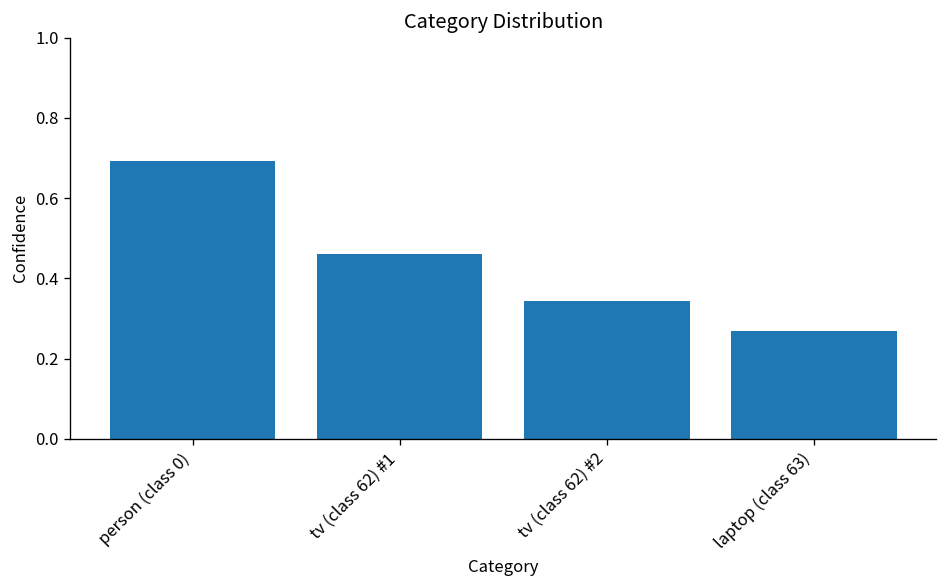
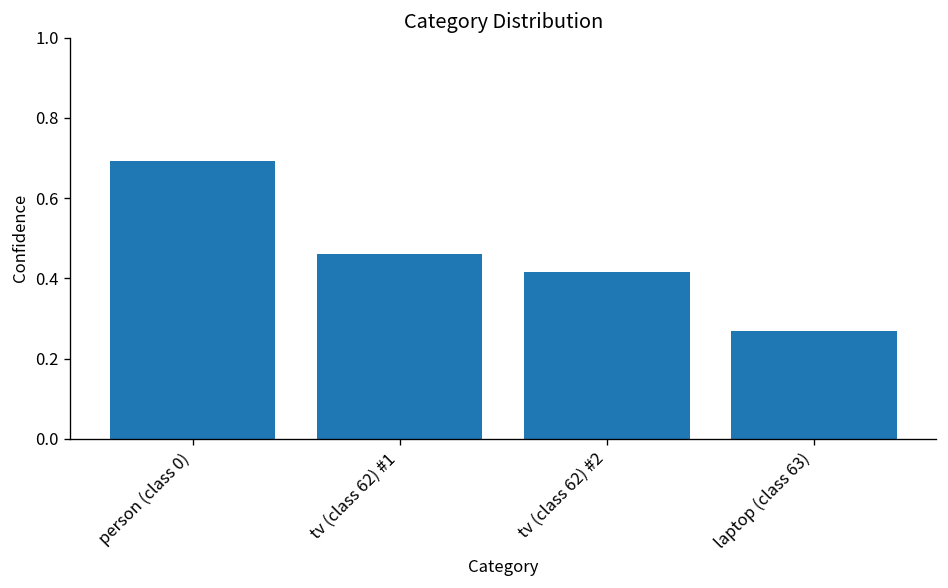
tv (class 62) #2: 0.34 -> 0.42
